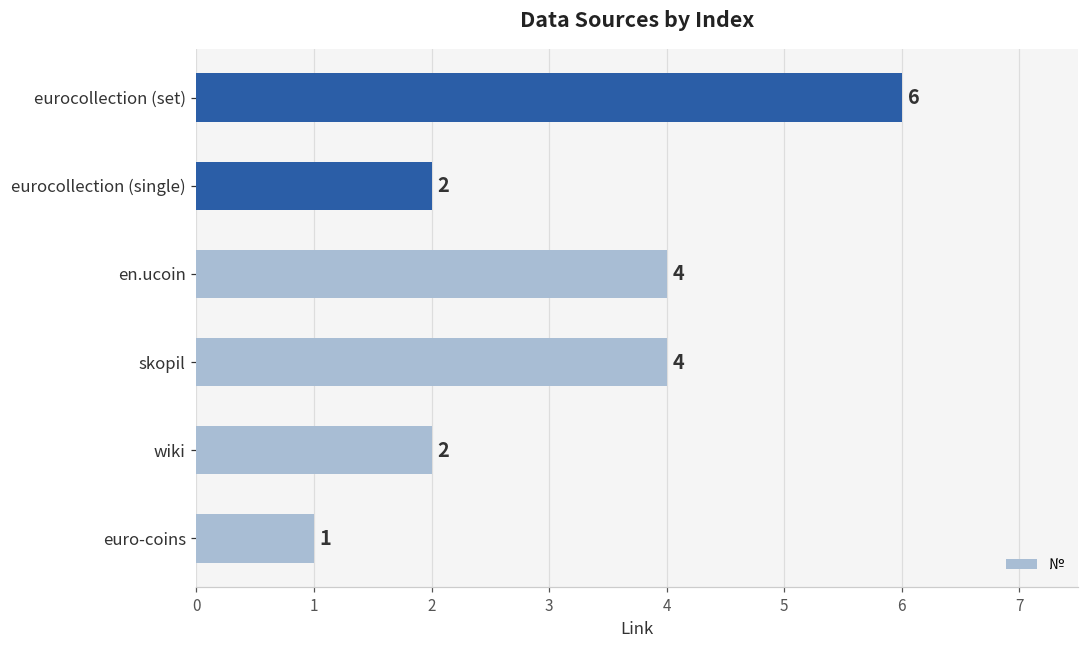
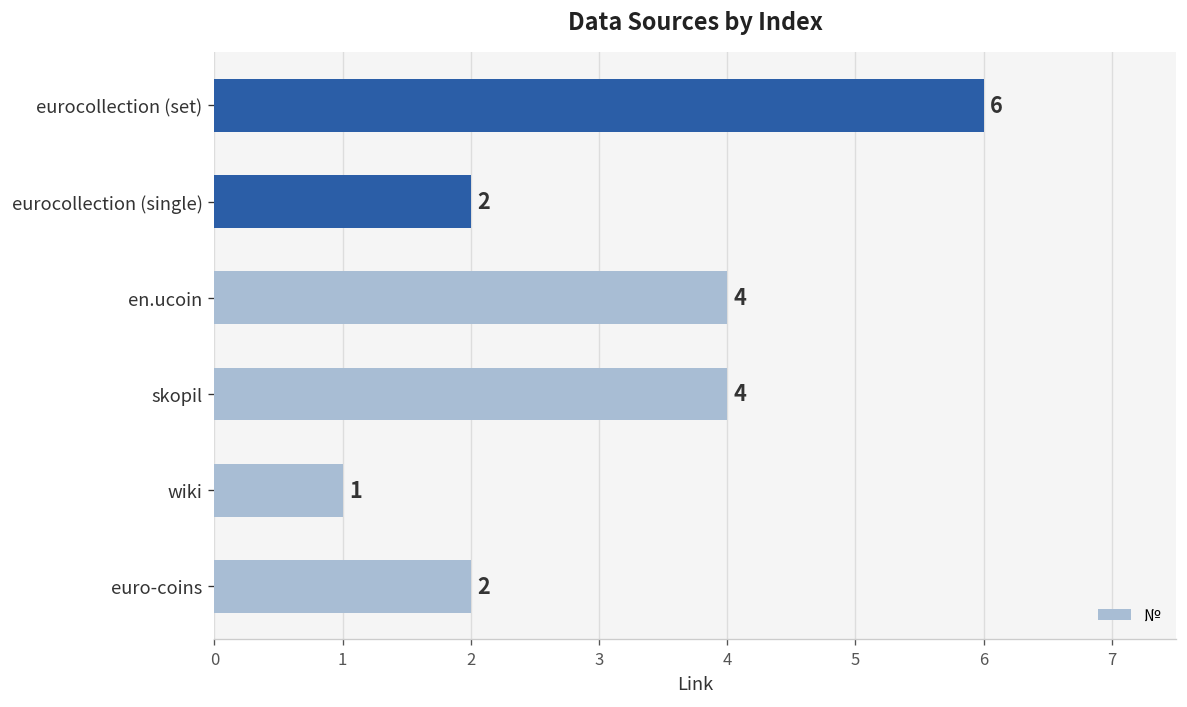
wiki: 2 -> 1
euro-coins: 1 -> 2
